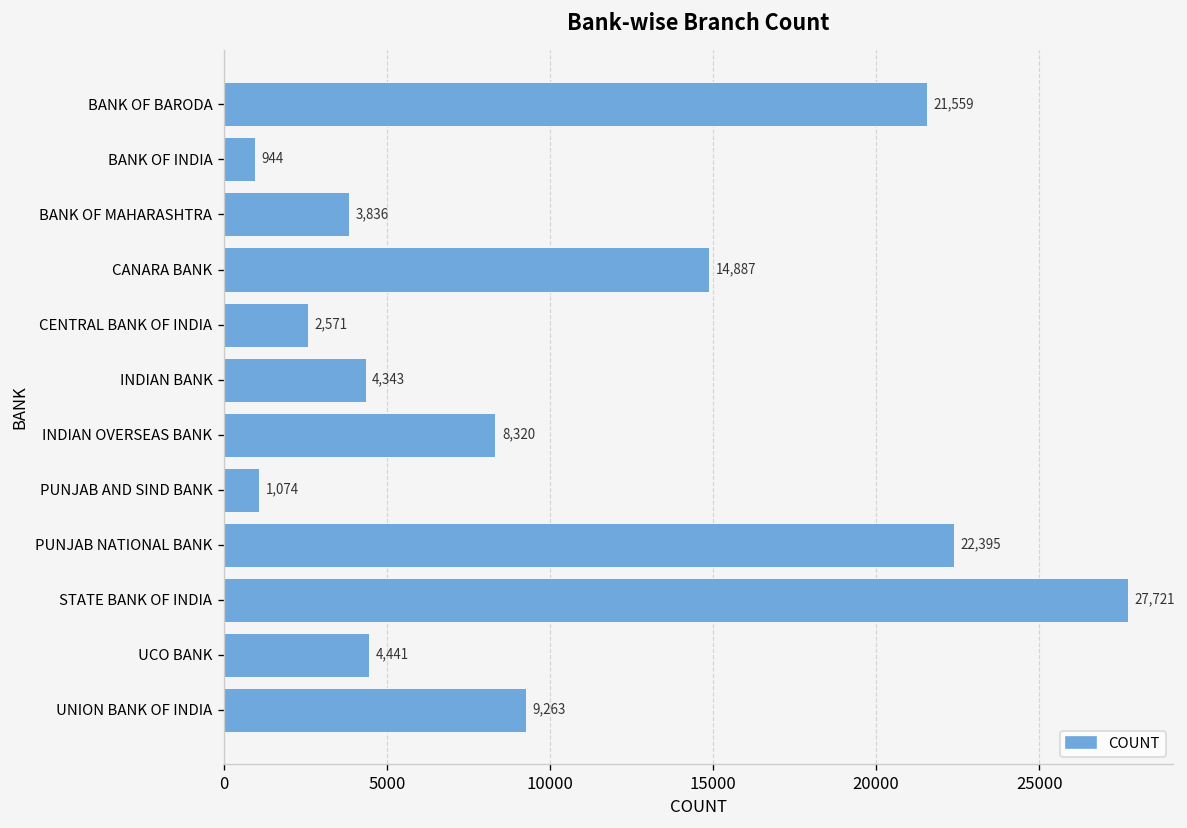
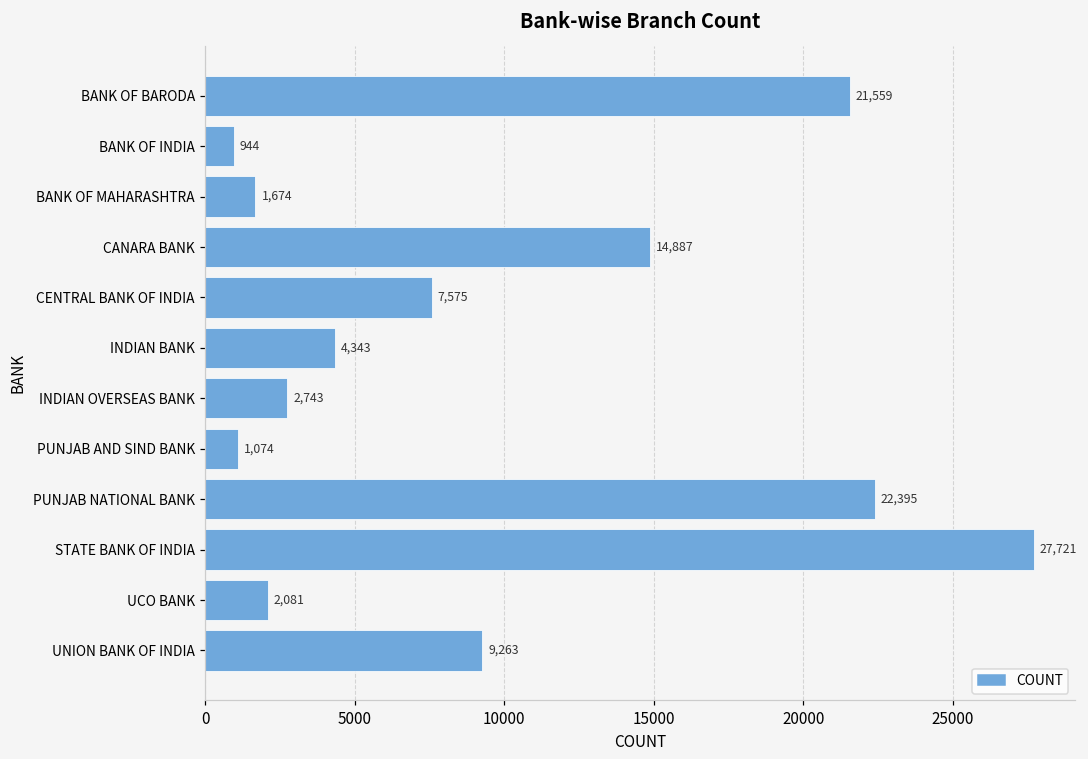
BANK OF MAHARASHTRA: 3,836 -> 1,674
CENTRAL BANK OF INDIA: 2,571 -> 7,575
INDIAN OVERSEAS BANK: 8,320 -> 2,743
UCO BANK: 4,441 -> 2,081
